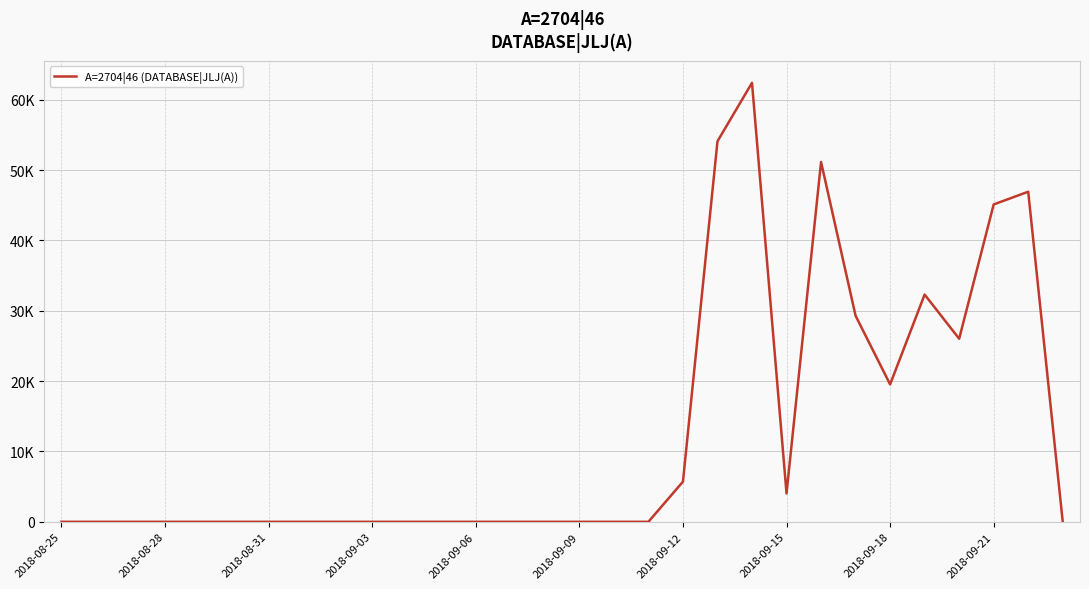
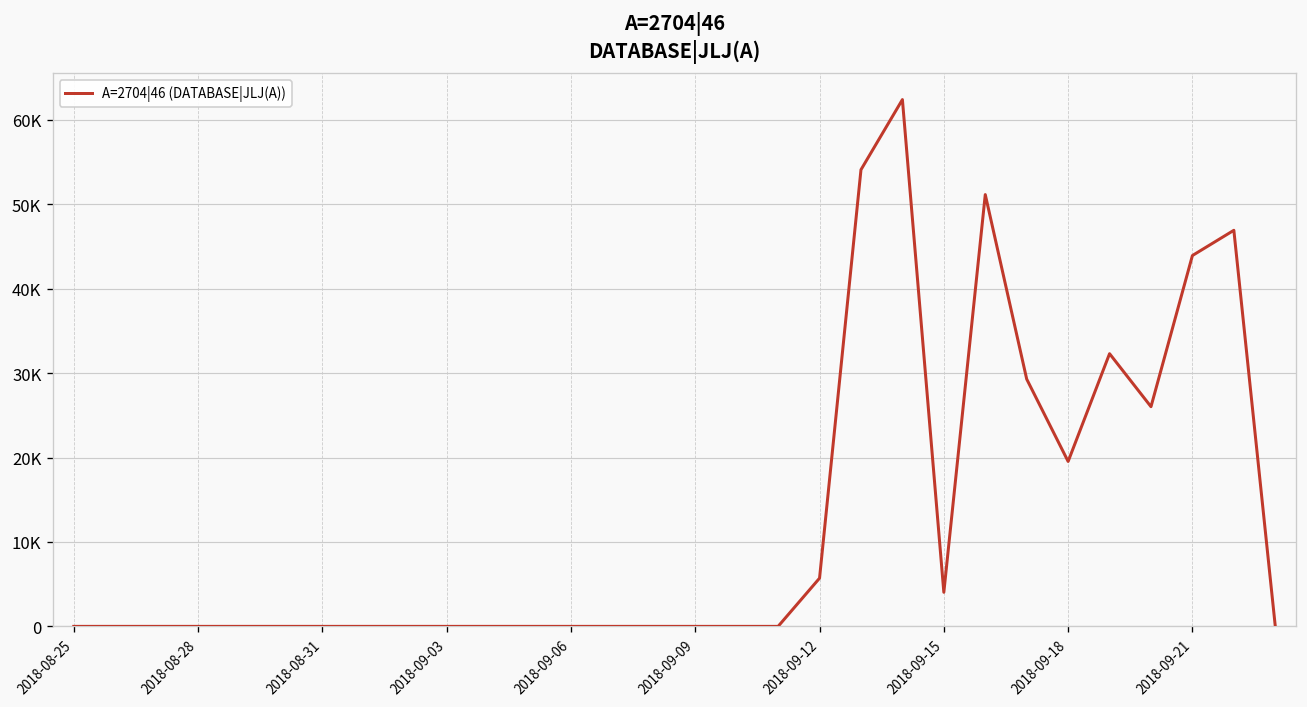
2018-09-21: 45000 -> 44000
